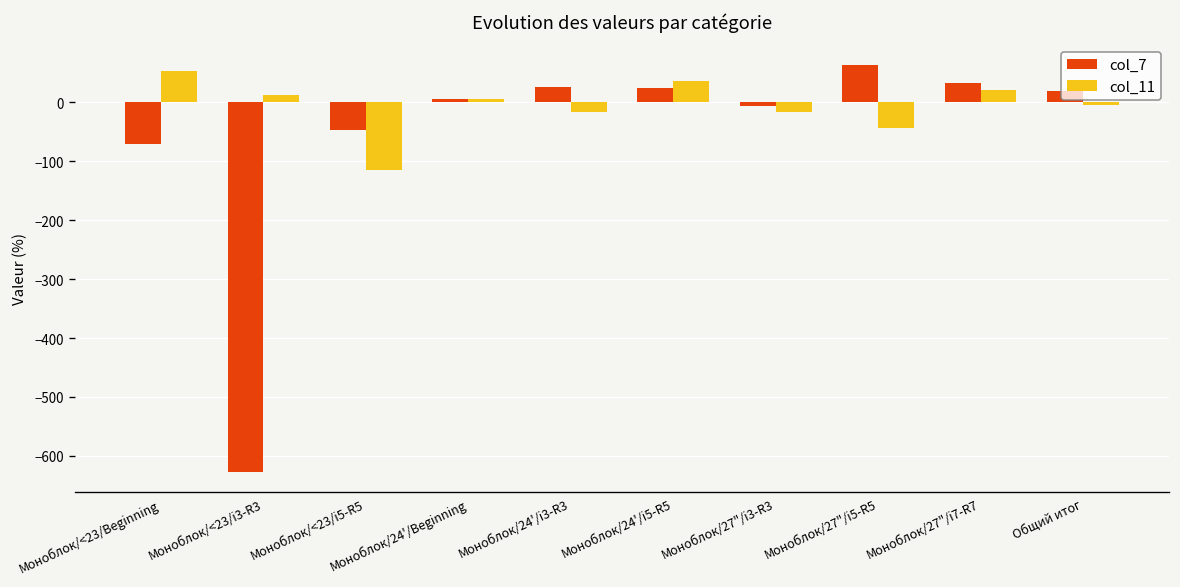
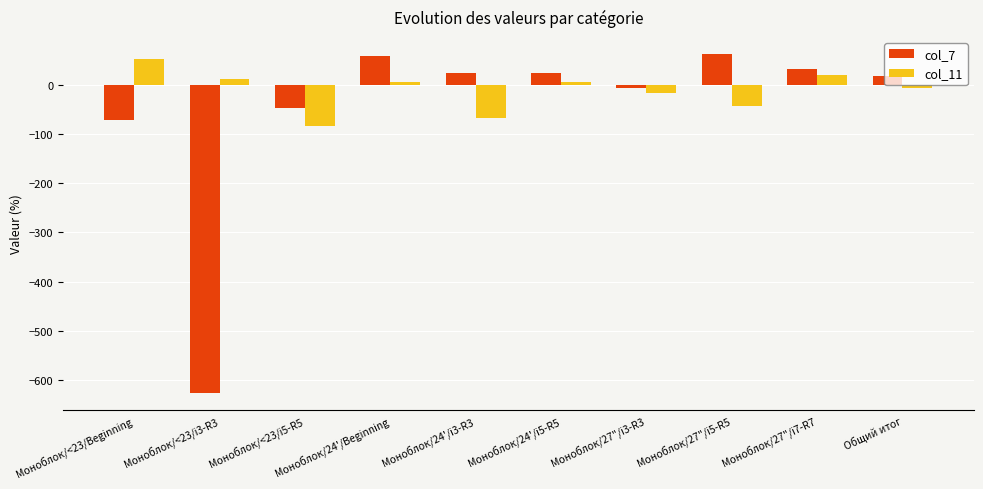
col_11, Моноблок/<23/i5-R5: -120 -> -80
col_7, Моноблок/24'/Beginning: 10 -> 60
col_11, Моноблок/24'/i3-R3: -20 -> -70
col_11, Моноблок/24'/i5-R5: 40 -> 10
